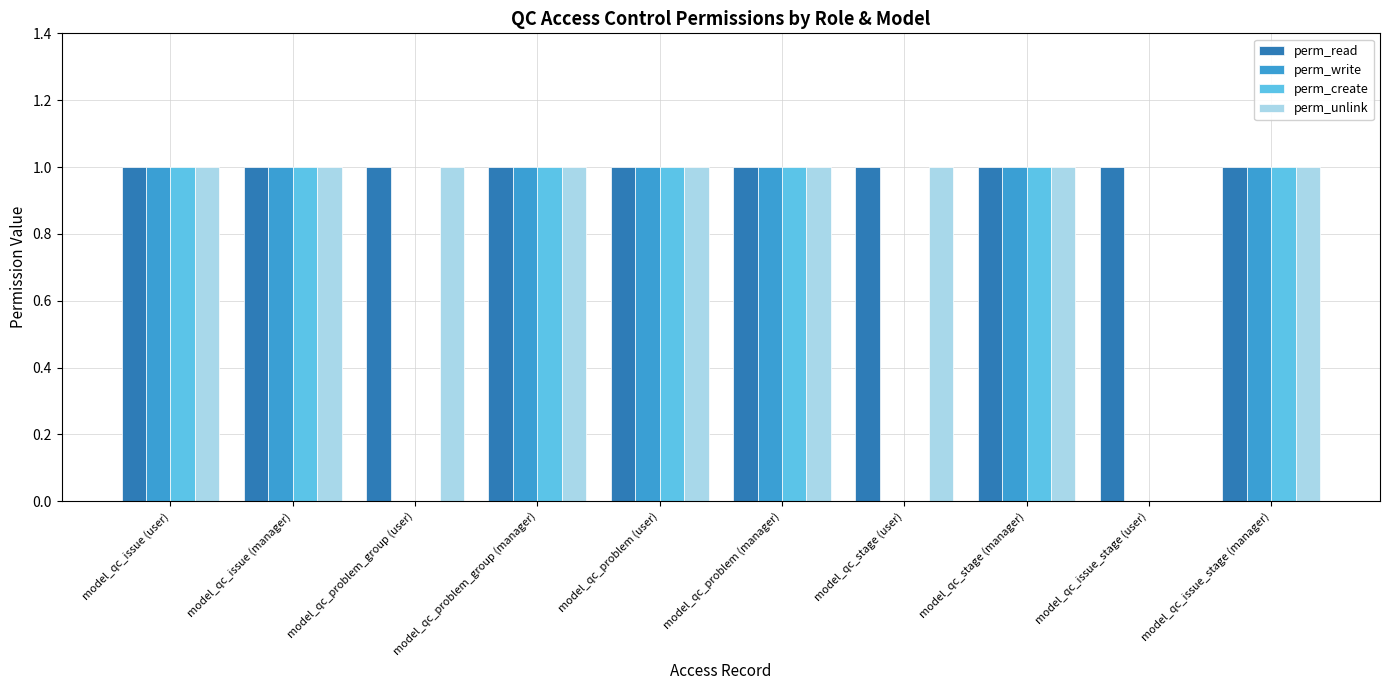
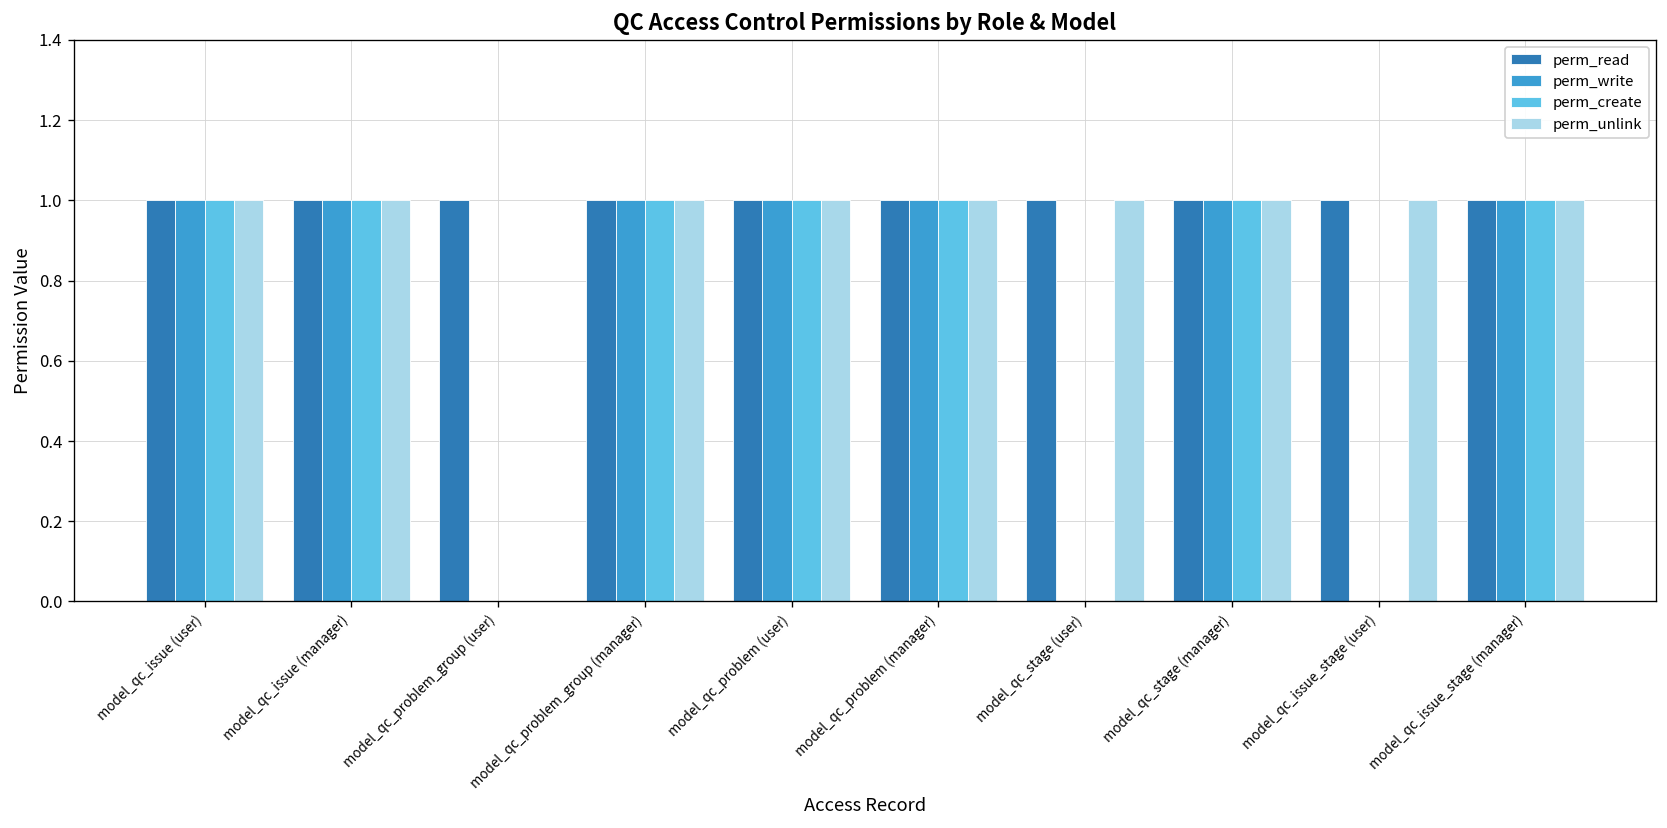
perm_unlink, model_qc_problem_group (user): 1 -> 0
perm_unlink, model_qc_issue_stage (user): 0 -> 1
